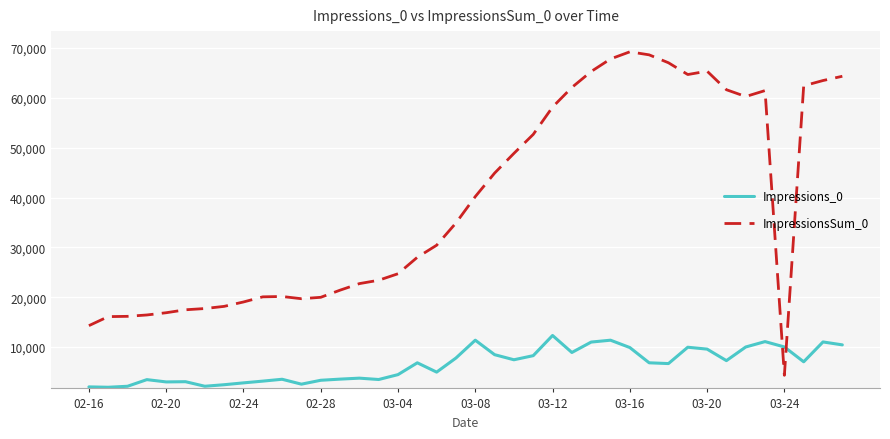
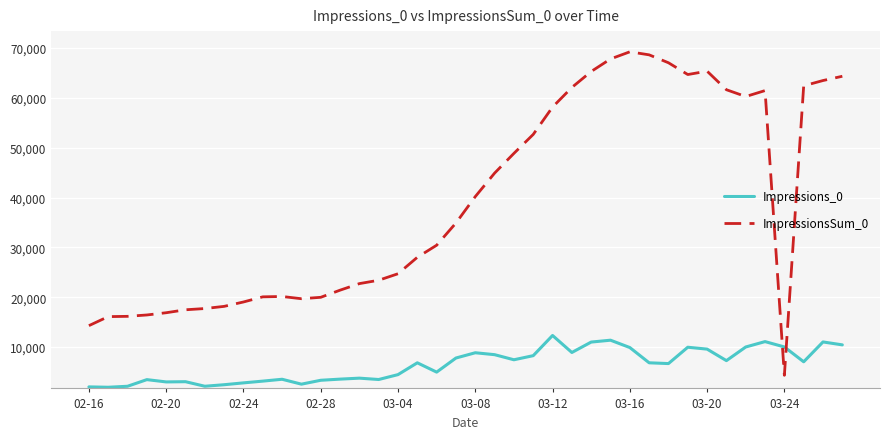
Impressions_0, 03-08: 11,000 -> 9,000
